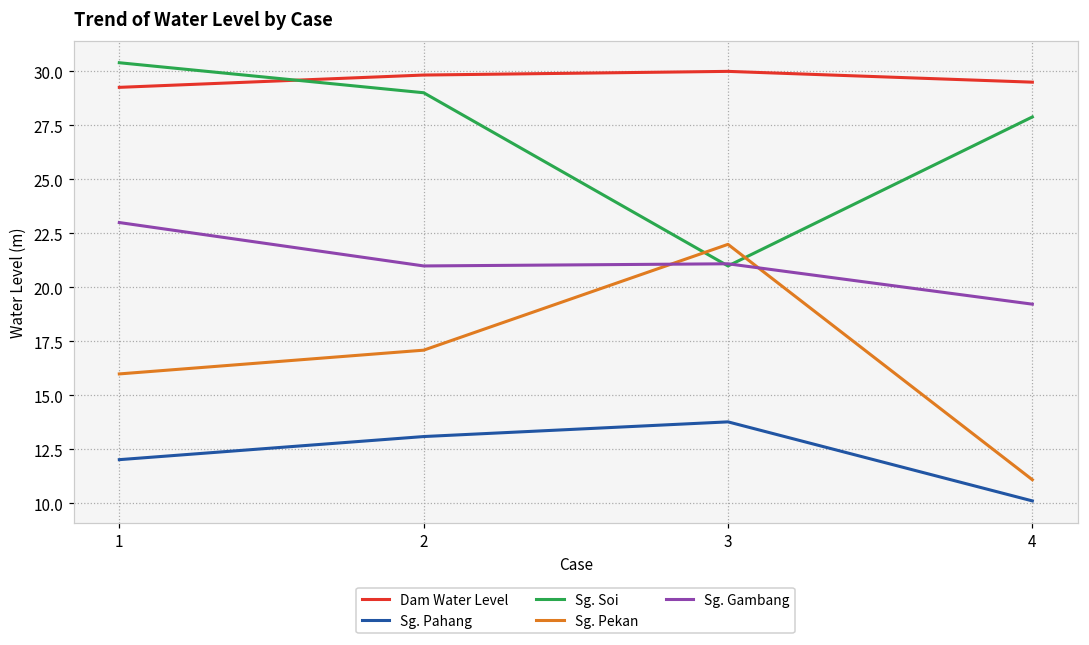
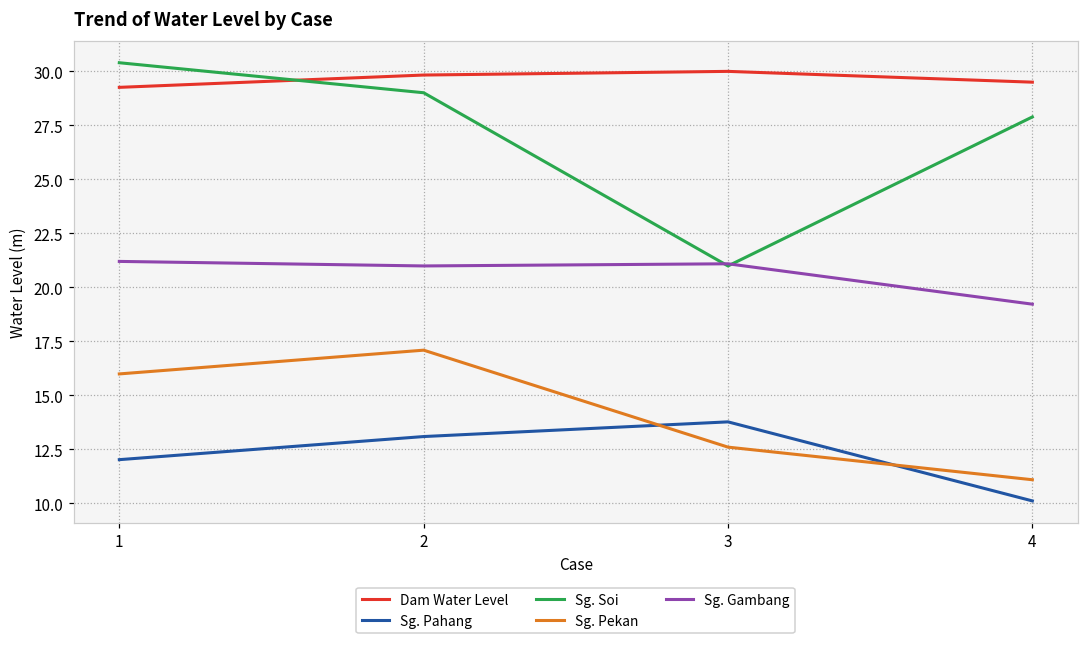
Sg. Gambang, 1: 23.0 -> 21.2
Sg. Pekan, 3: 22.0 -> 12.6
